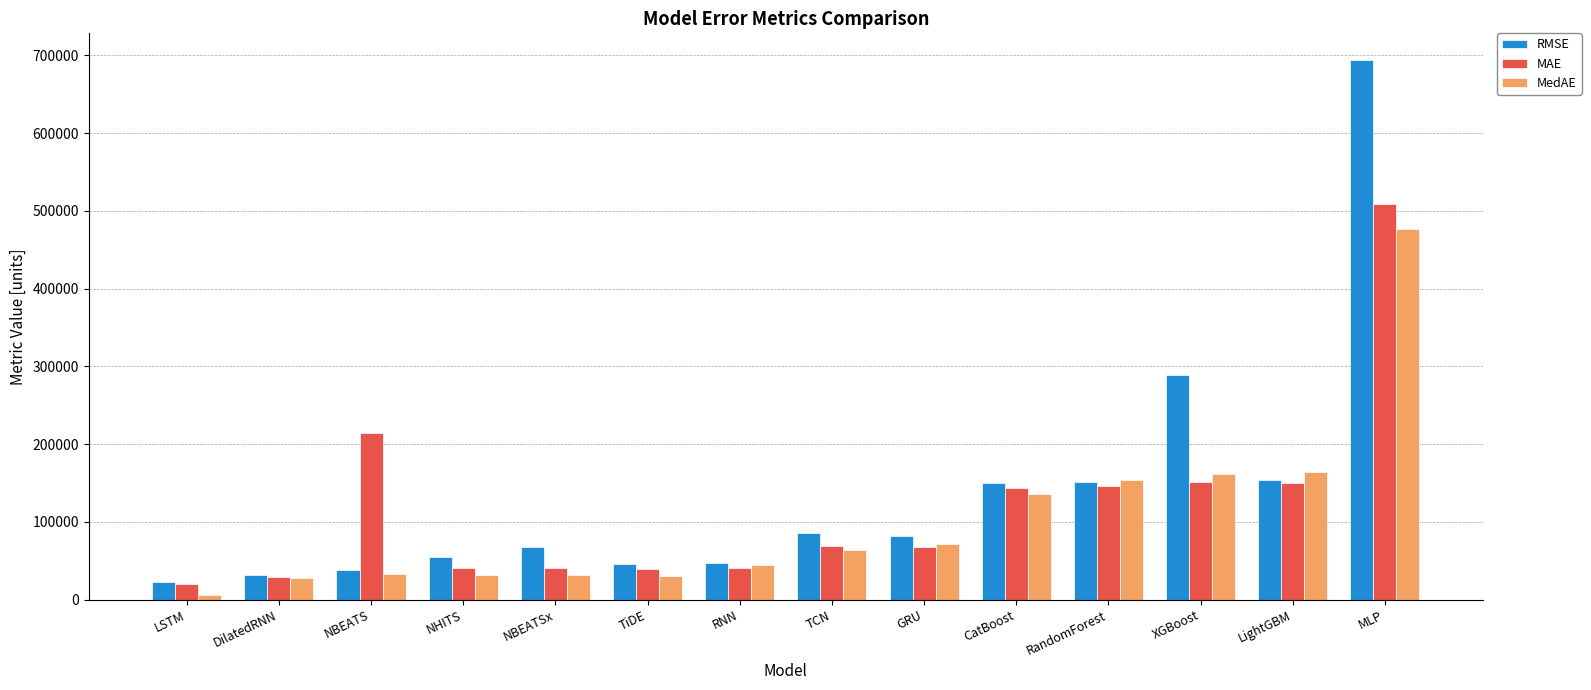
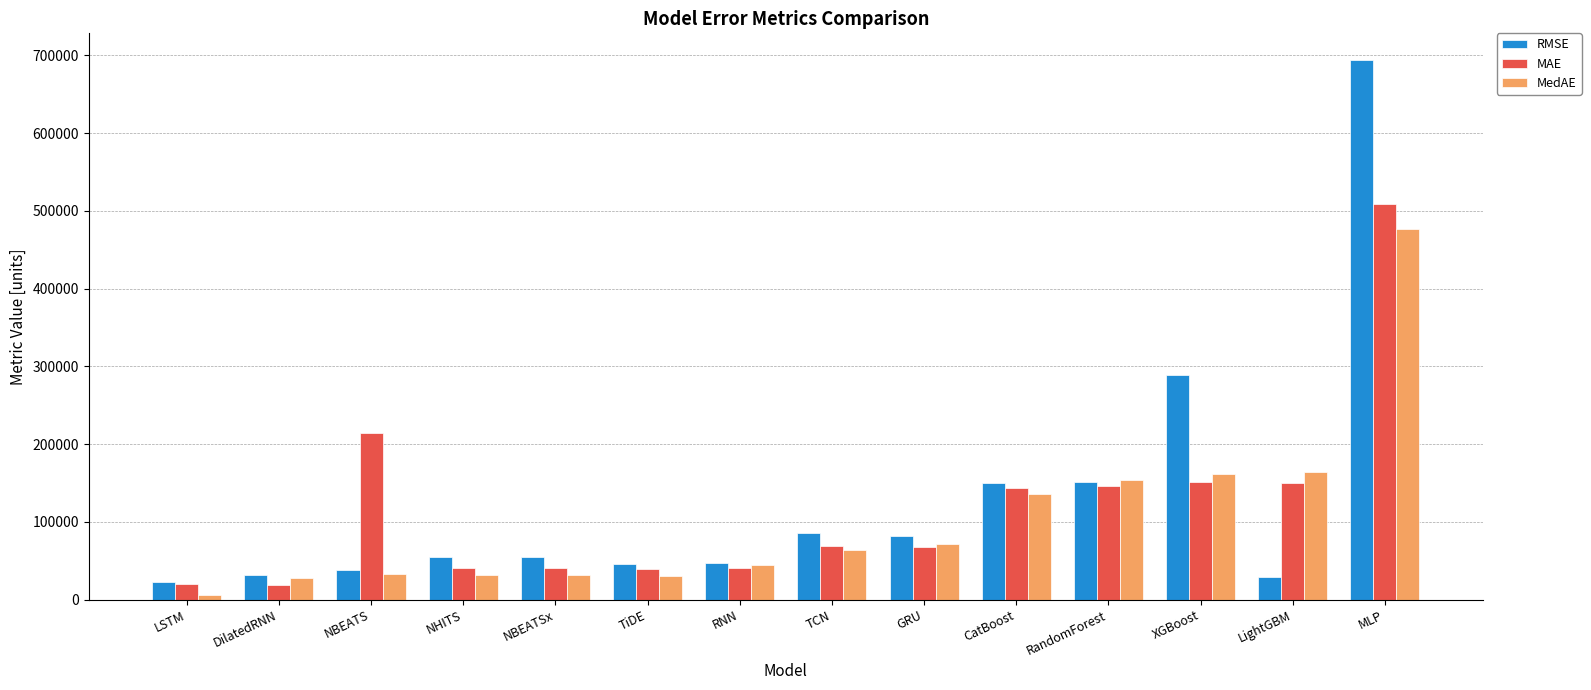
MAE, DilatedRNN: 30000 -> 20000
RMSE, NBEATSx: 70000 -> 50000
RMSE, LightGBM: 150000 -> 30000
